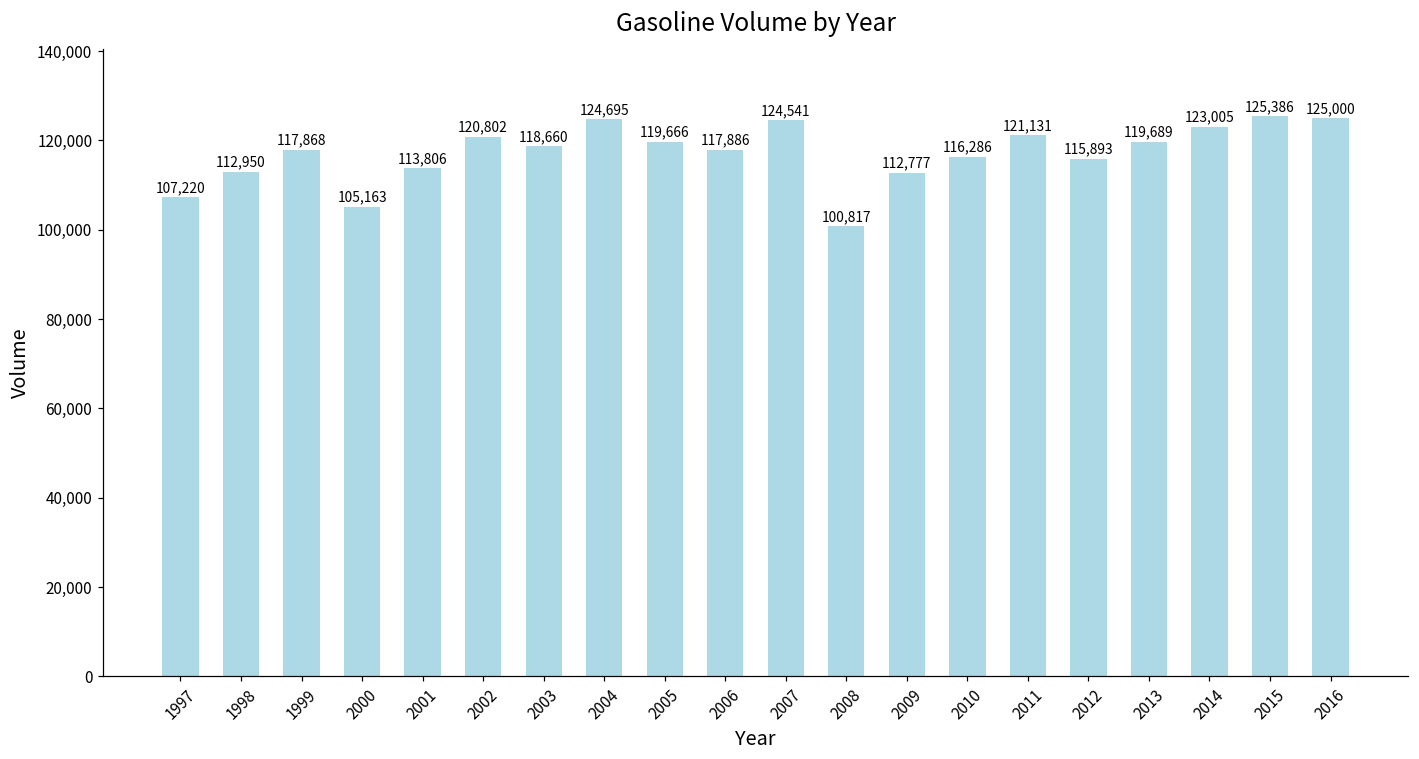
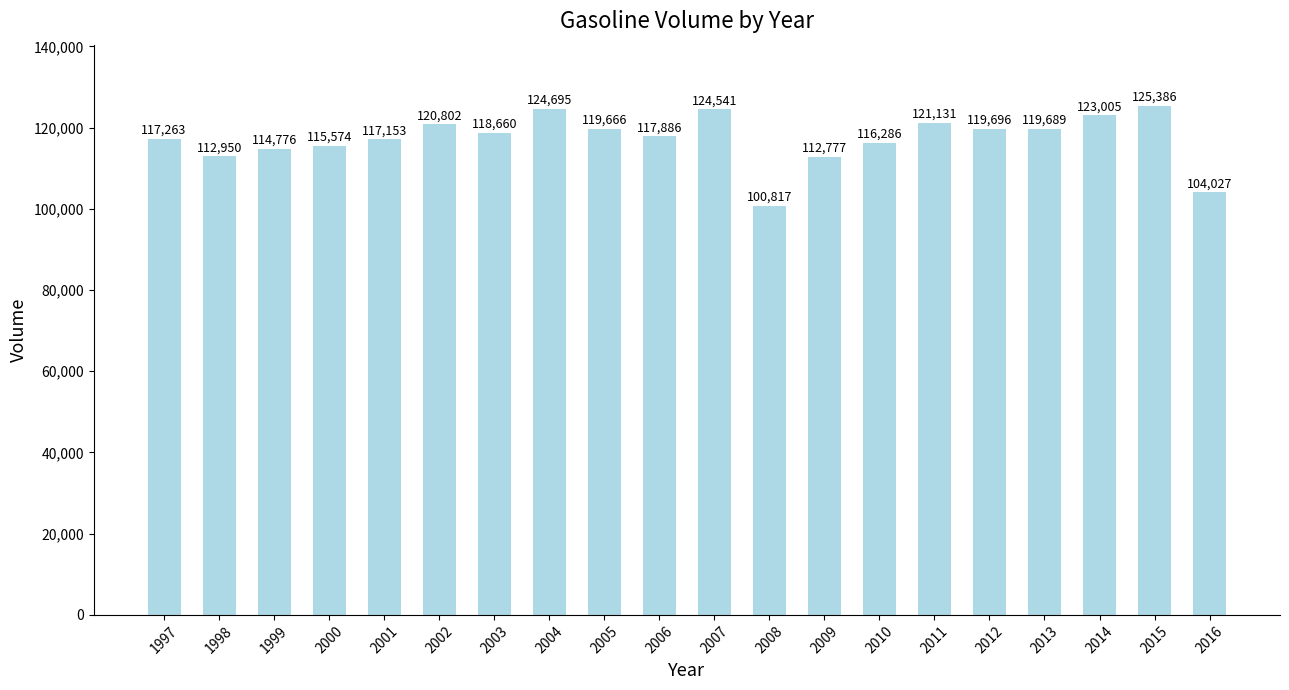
1997: 107,220 -> 117,263
1999: 117,868 -> 114,776
2000: 105,163 -> 115,574
2001: 113,806 -> 117,153
2012: 115,893 -> 119,696
2016: 125,000 -> 104,027
